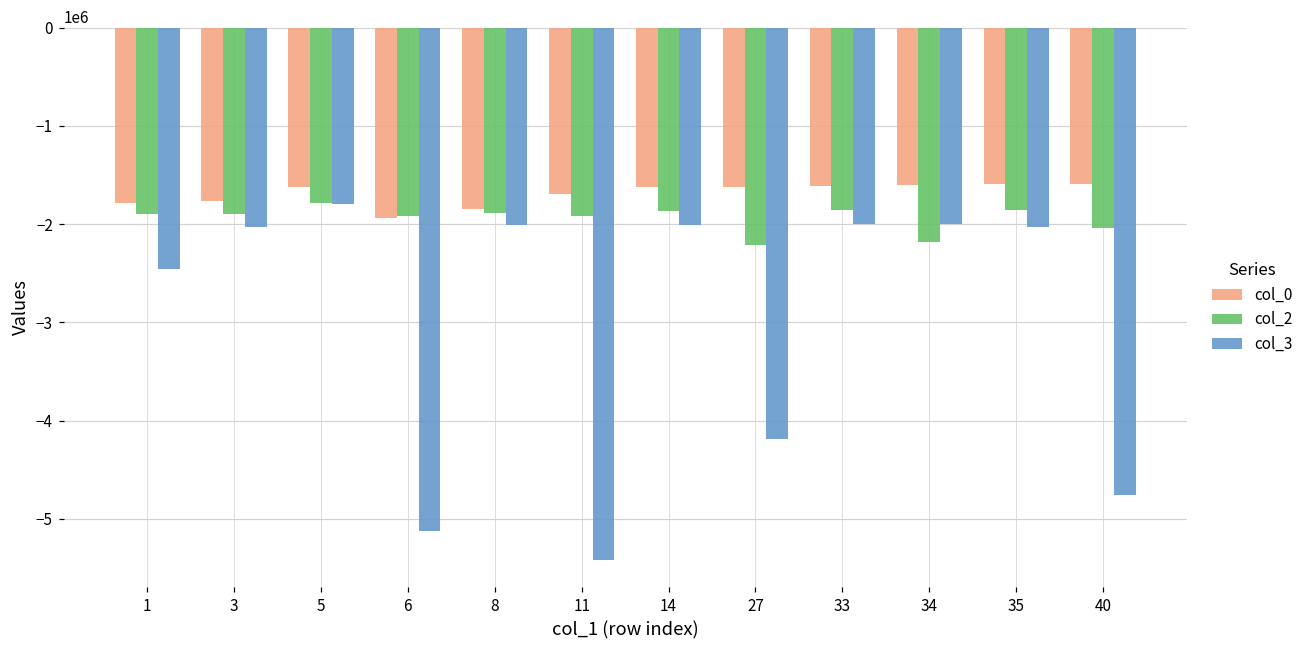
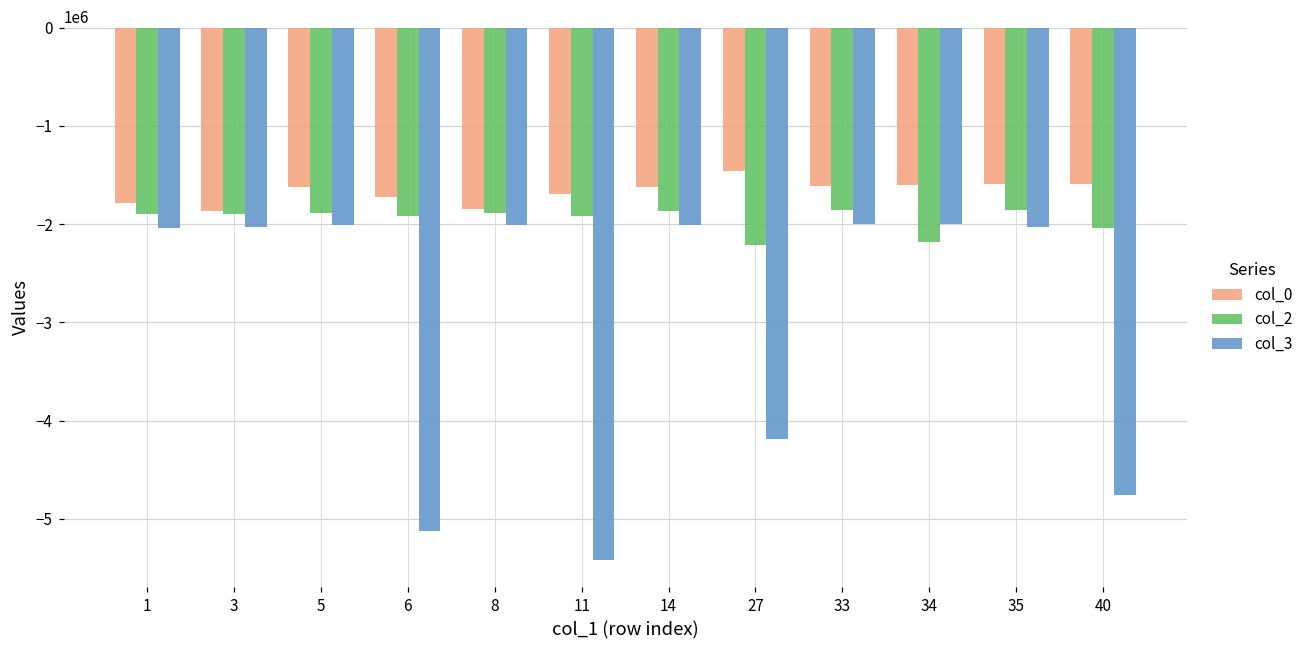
col_3, 1: -2500000 -> -2000000
col_0, 3: -1800000 -> -1900000
col_2, 5: -1800000 -> -1900000
col_3, 5: -1800000 -> -2000000
col_0, 6: -1900000 -> -1700000
col_0, 27: -1600000 -> -1500000
